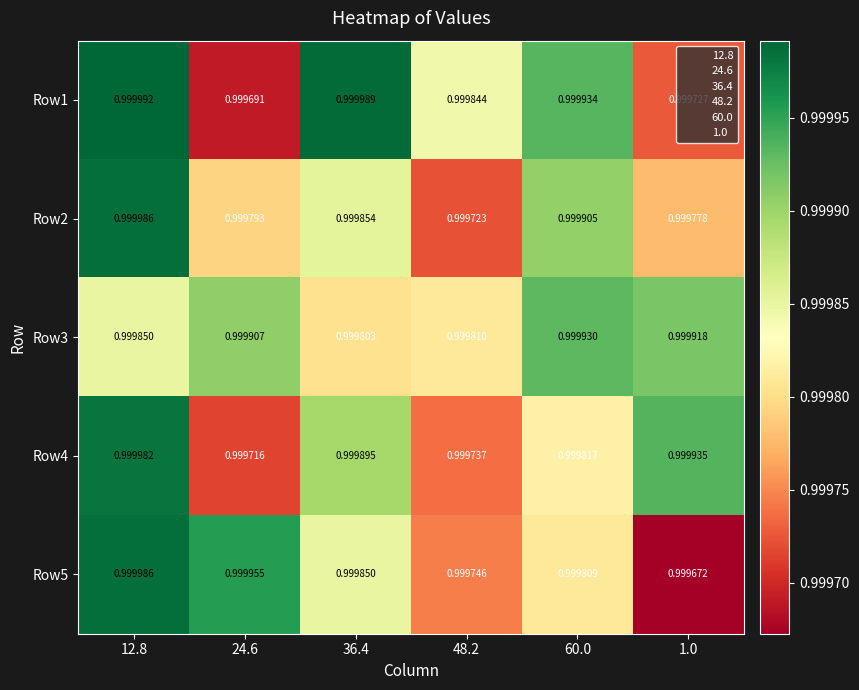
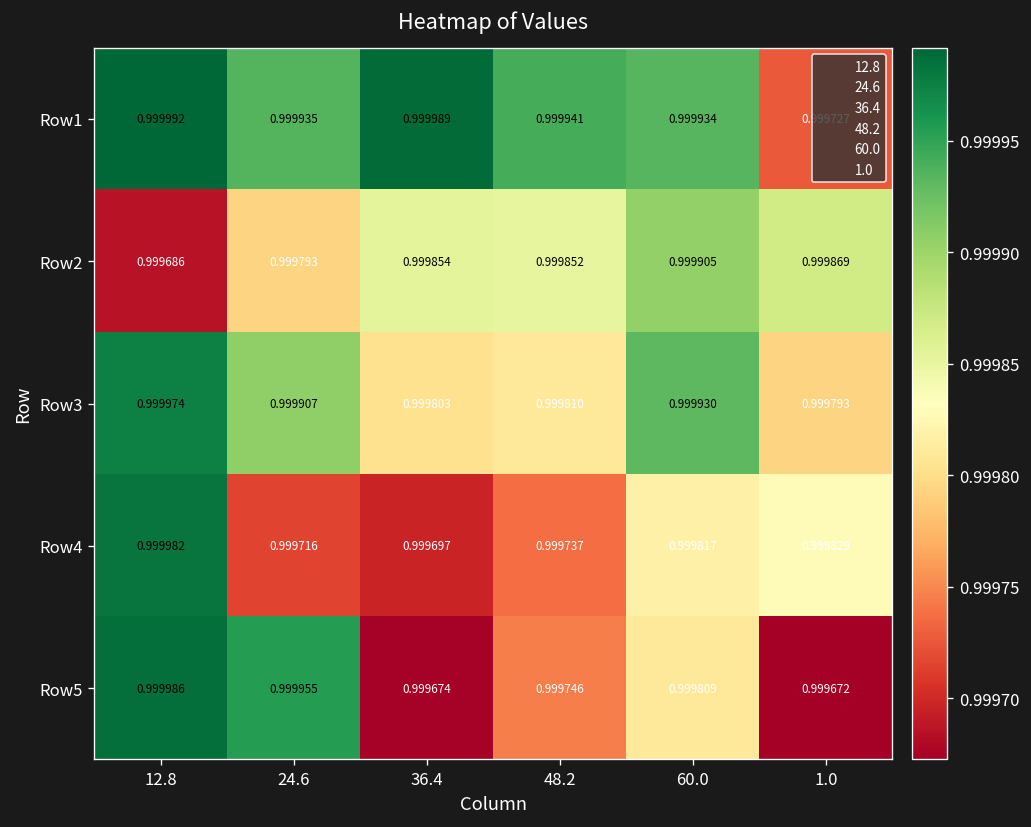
Row1, 24.6: 0.999691 -> 0.999935
Row1, 48.2: 0.999844 -> 0.999941
Row2, 12.8: 0.999986 -> 0.999686
Row2, 48.2: 0.999723 -> 0.999852
Row2, 1.0: 0.999778 -> 0.999869
Row3, 12.8: 0.999850 -> 0.999974
Row3, 1.0: 0.999918 -> 0.999793
Row4, 36.4: 0.999895 -> 0.999697
Row4, 1.0: 0.999935 -> 0.999829
Row5, 36.4: 0.999850 -> 0.999674
